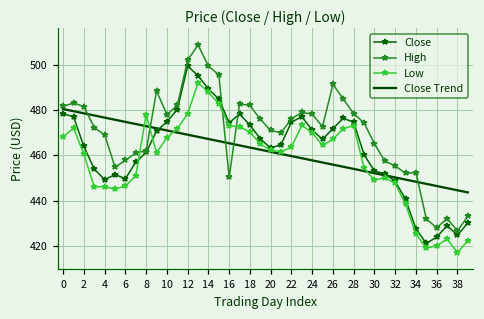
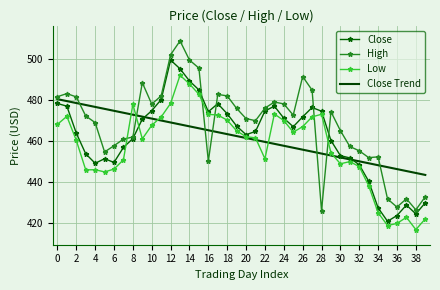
Low, 22: 464 -> 451
High, 28: 478 -> 426
